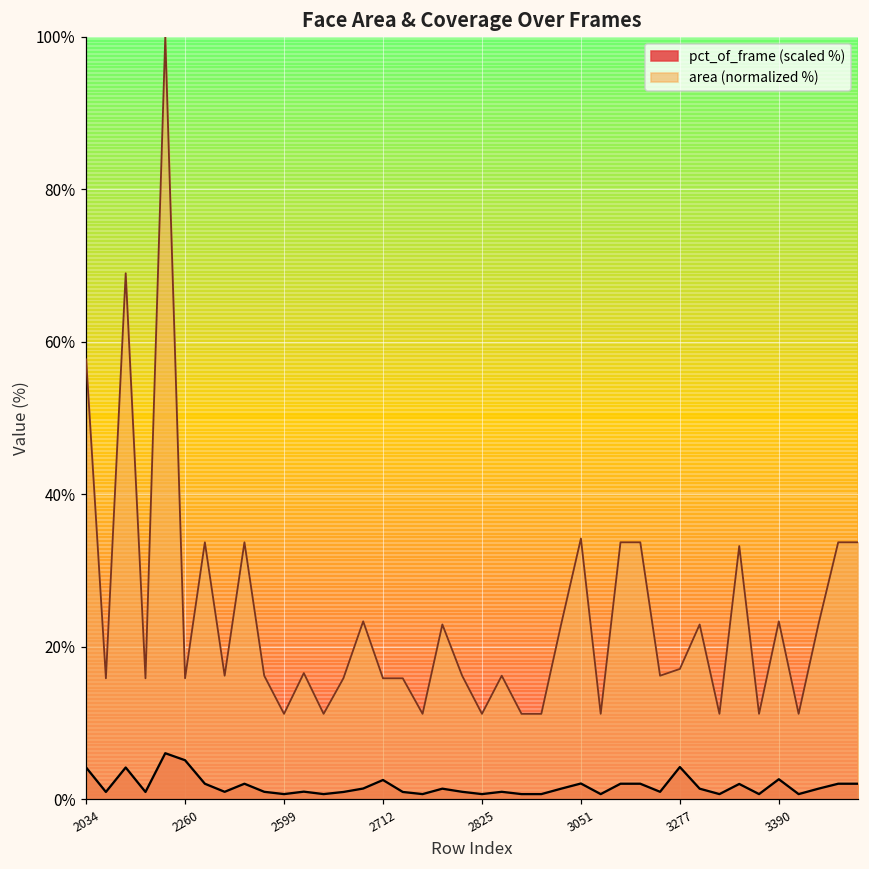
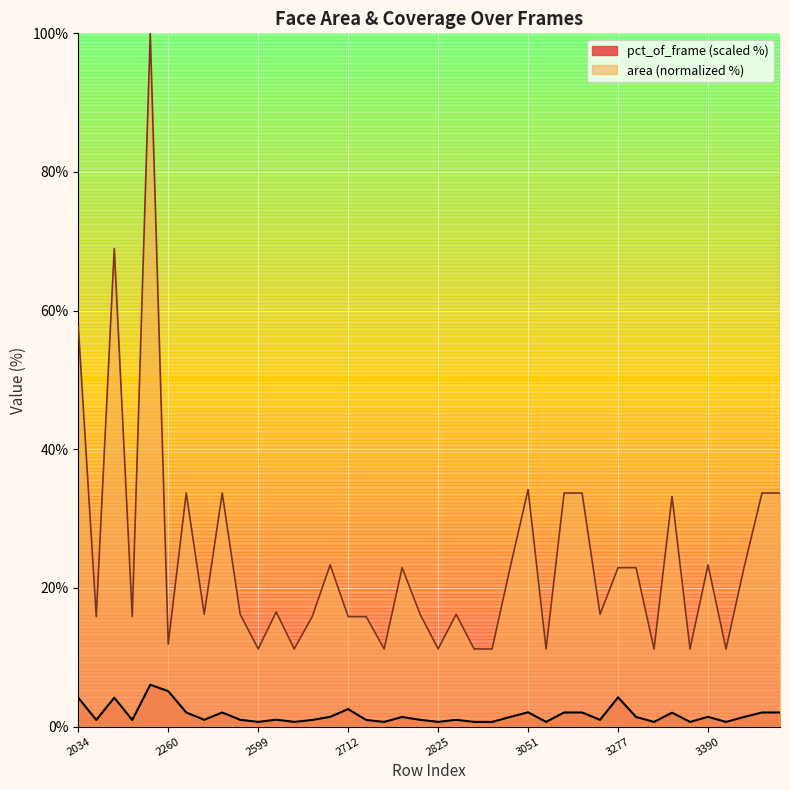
area (normalized %), 2260: 16% -> 12%
area (normalized %), 3277: 17% -> 23%
pct_of_frame (scaled %), 3390: 3% -> 1%
